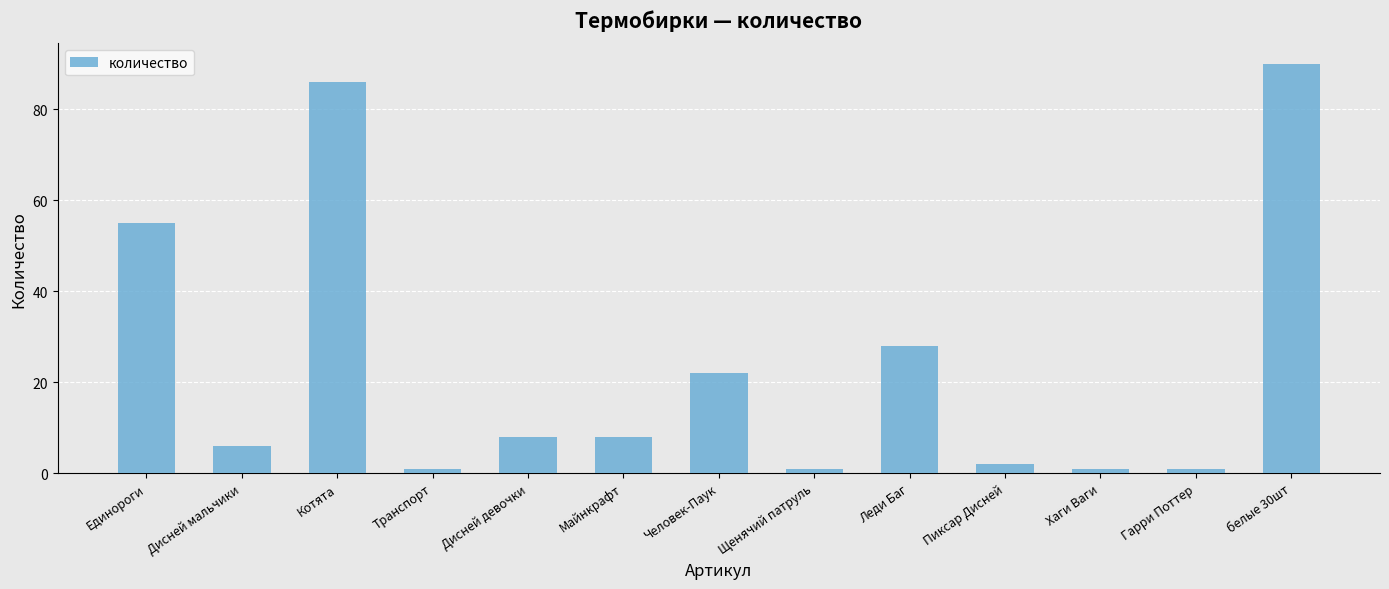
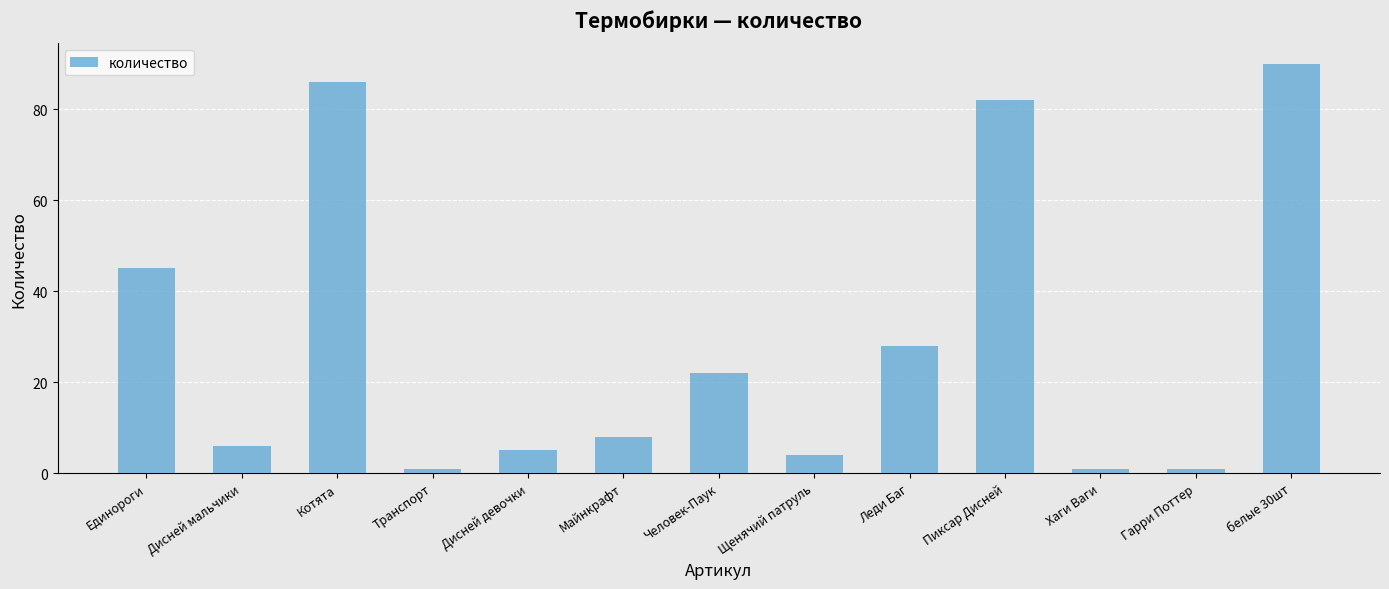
Единороги: 55 -> 45
Дисней девочки: 8 -> 5
Щенячий патруль: 1 -> 4
Пиксар Дисней: 2 -> 82
